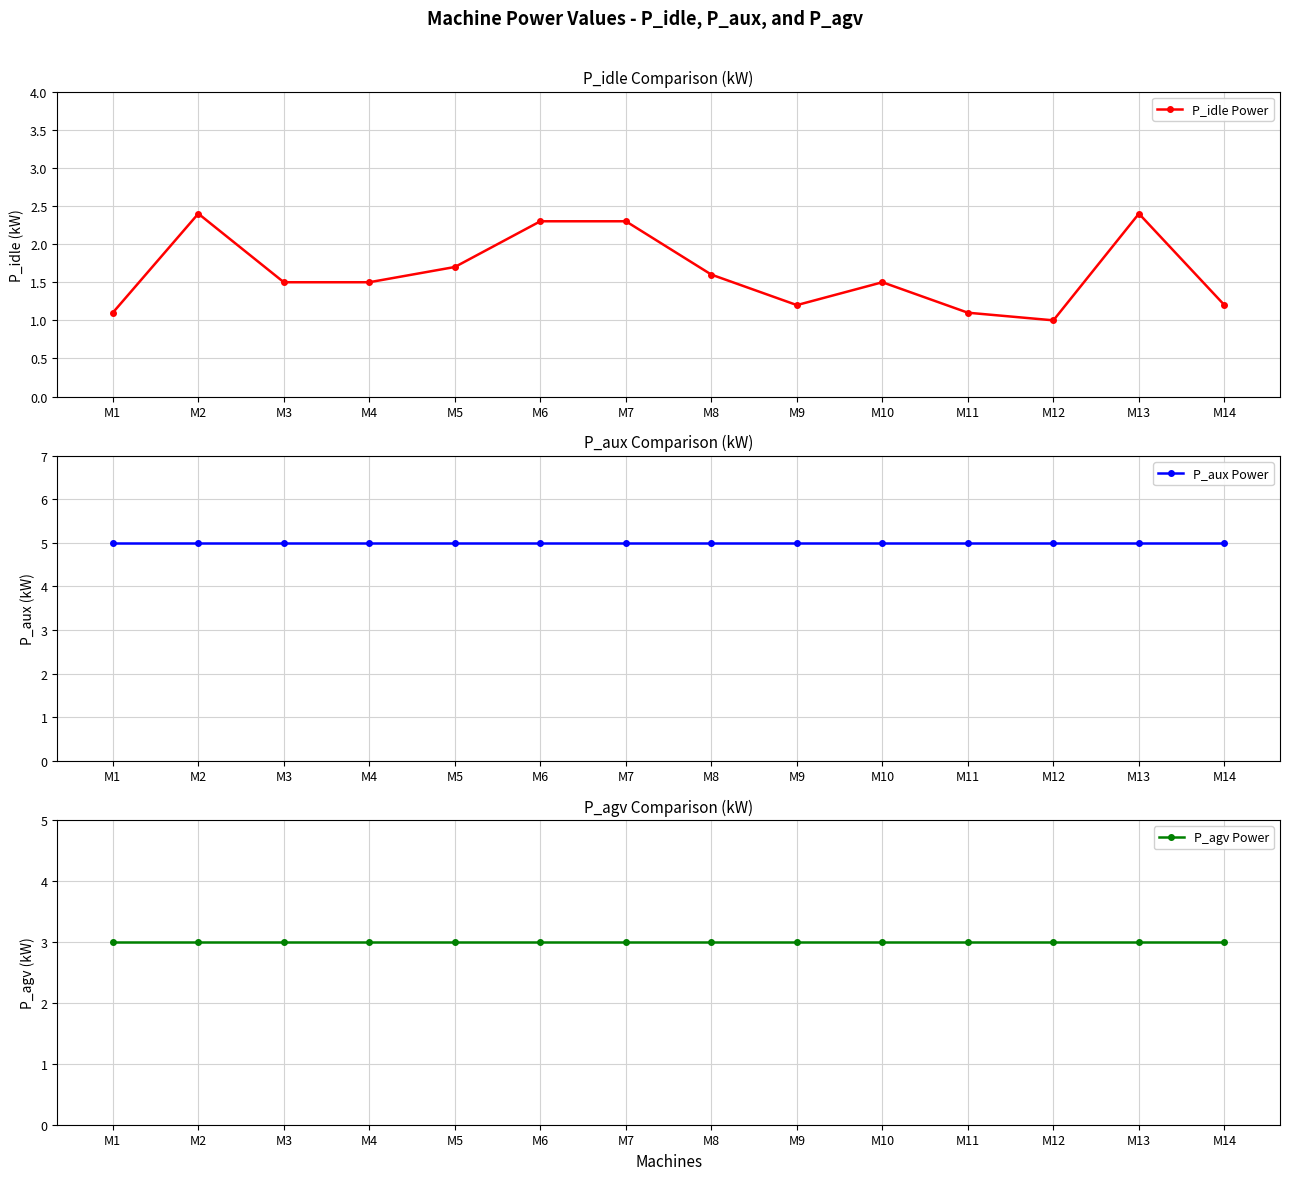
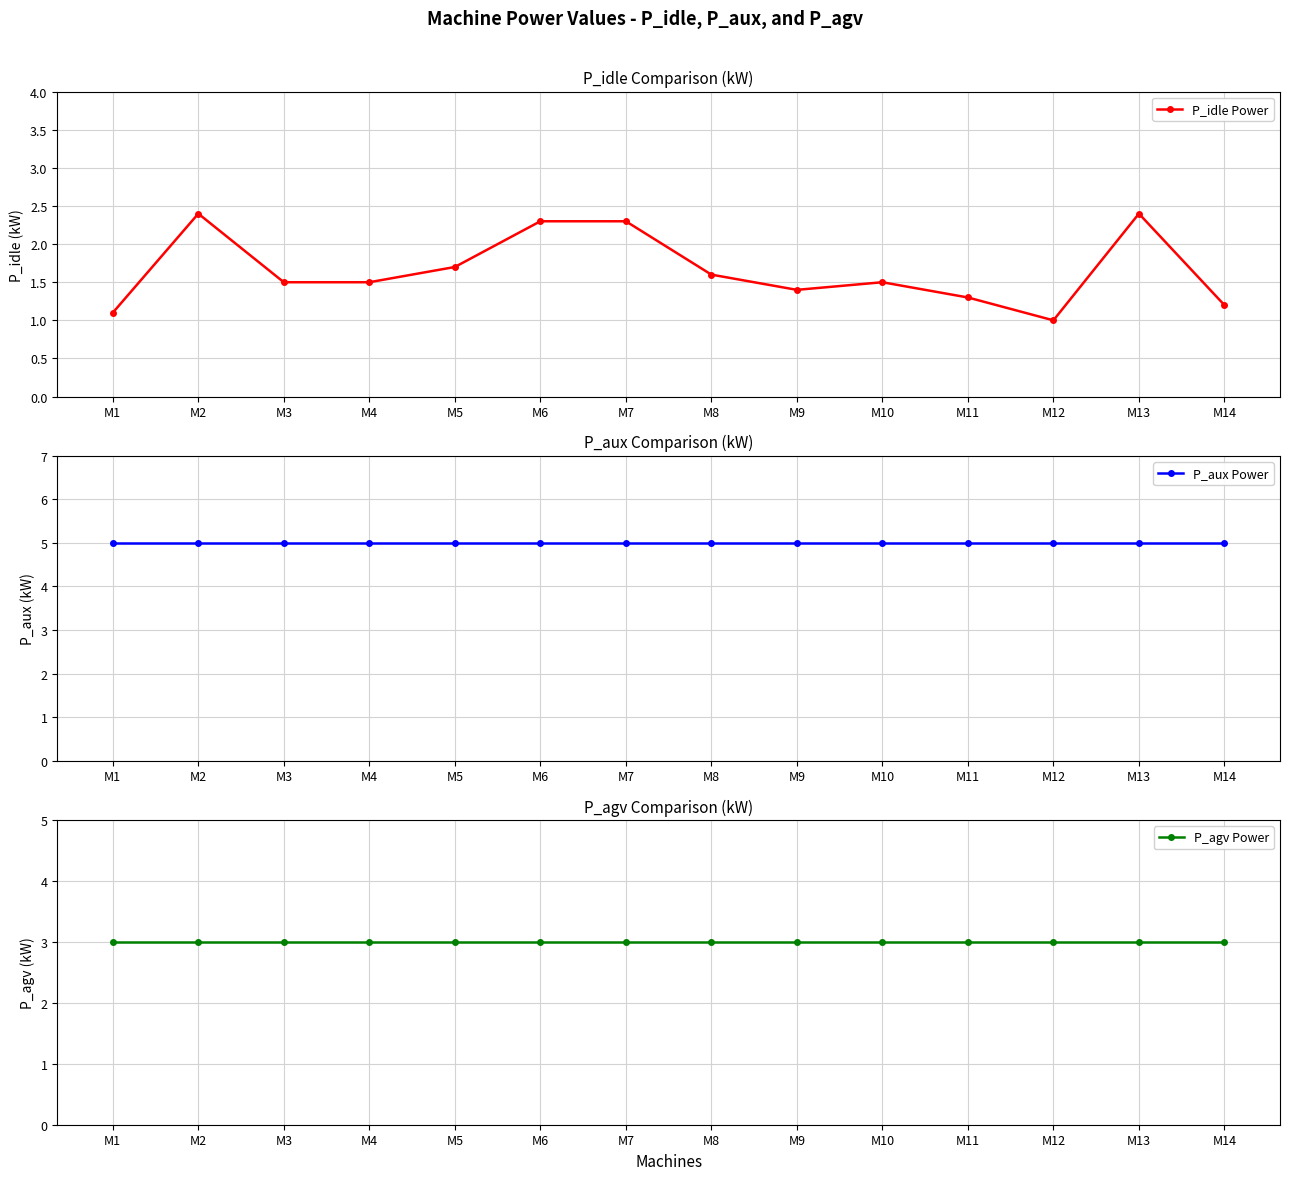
P_idle Comparison (kW), M9: 1.2 -> 1.4
P_idle Comparison (kW), M11: 1.1 -> 1.3
